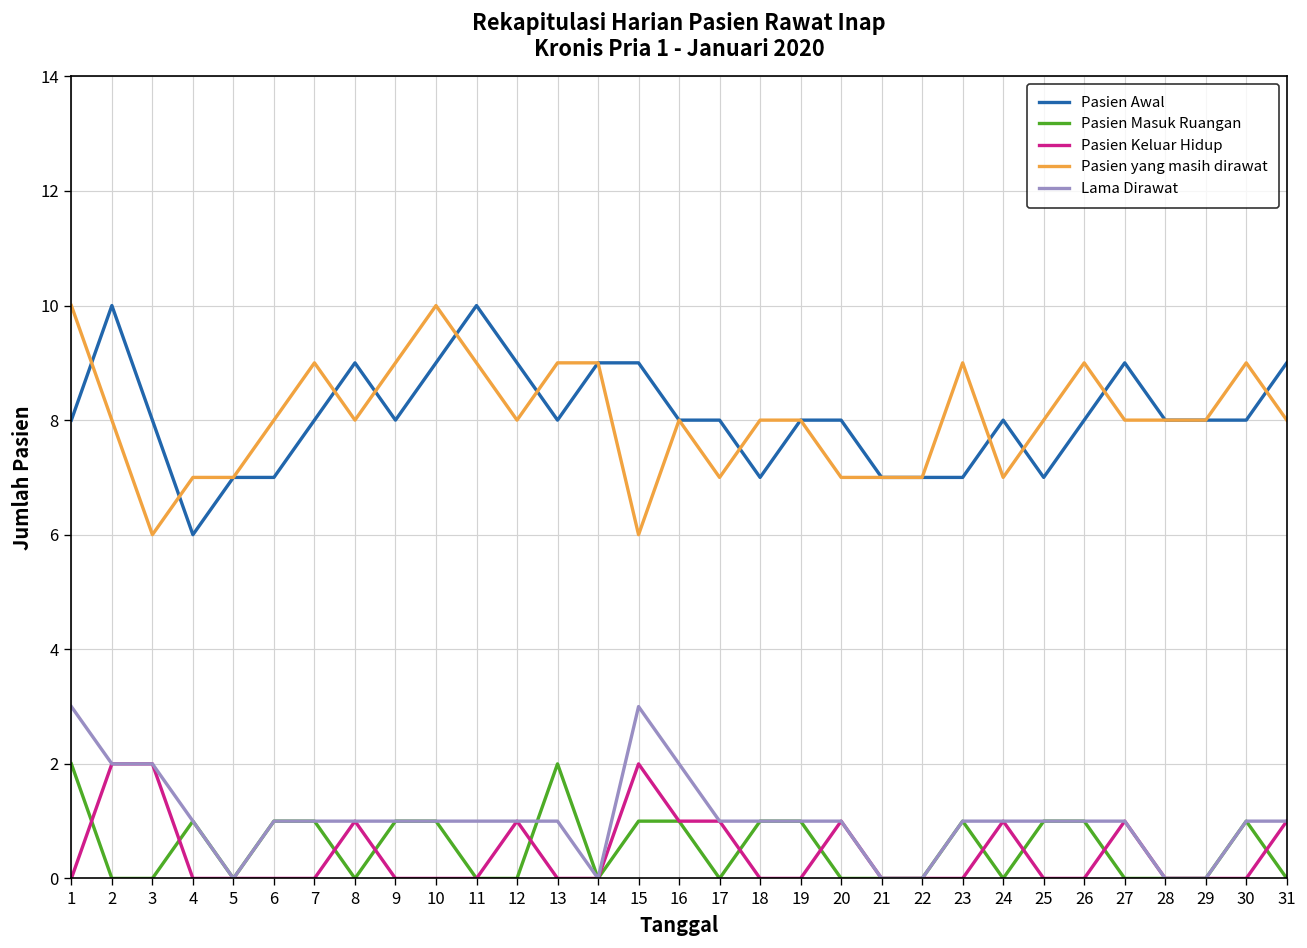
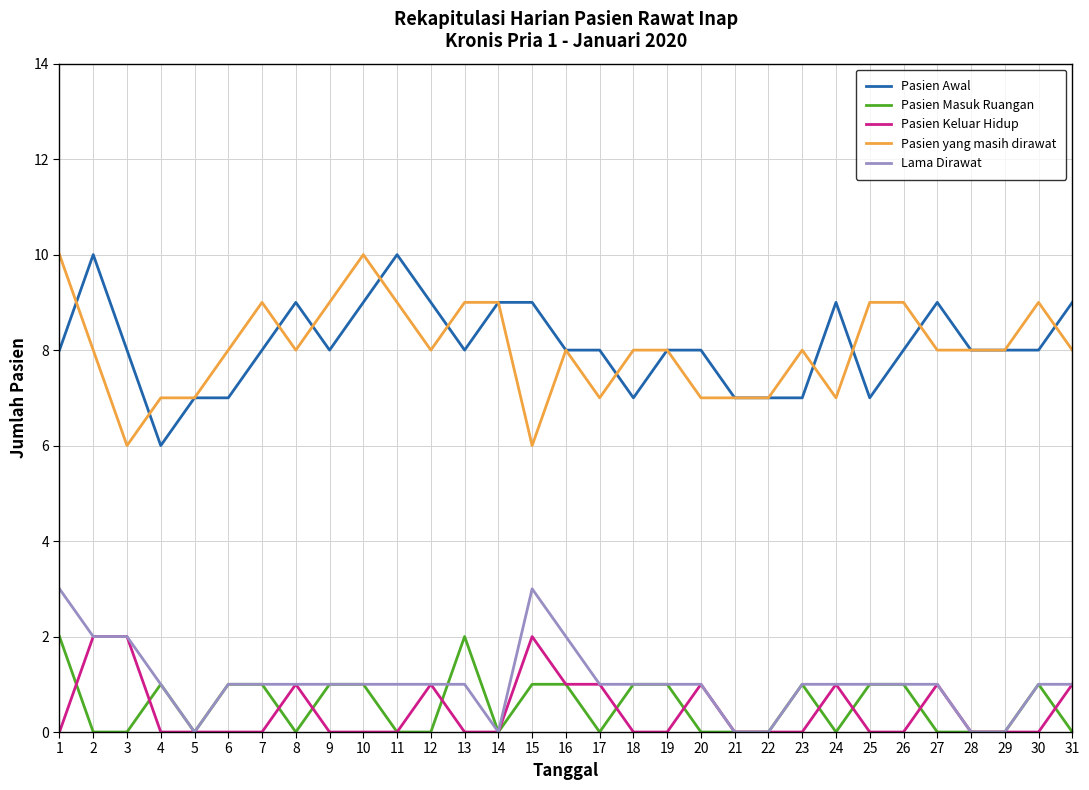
Pasien yang masih dirawat, 23: 9 -> 8
Pasien Awal, 24: 8 -> 9
Pasien yang masih dirawat, 25: 8 -> 9
